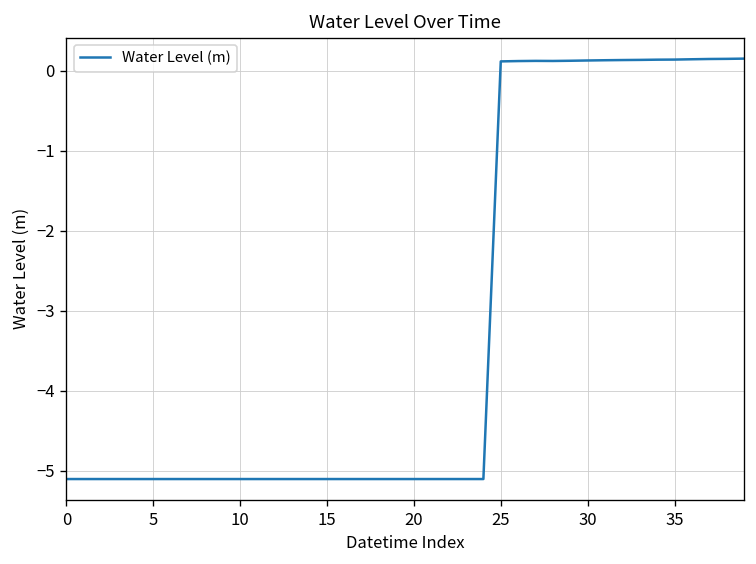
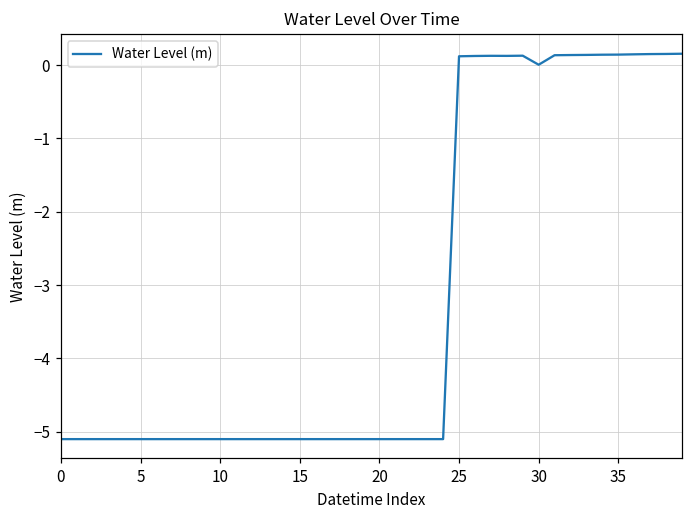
30: 0.1 -> 0.0
